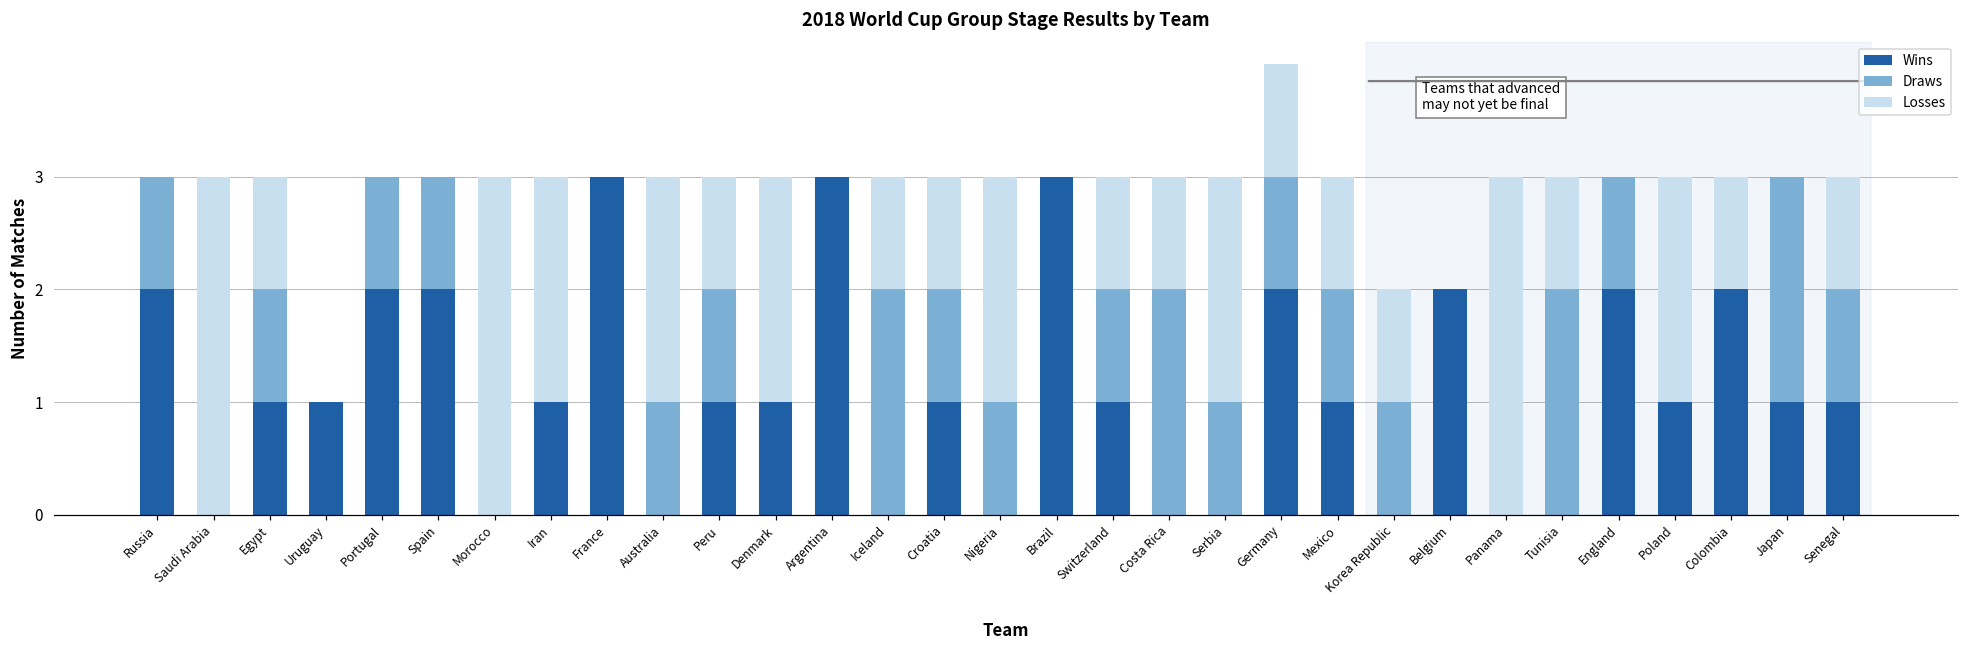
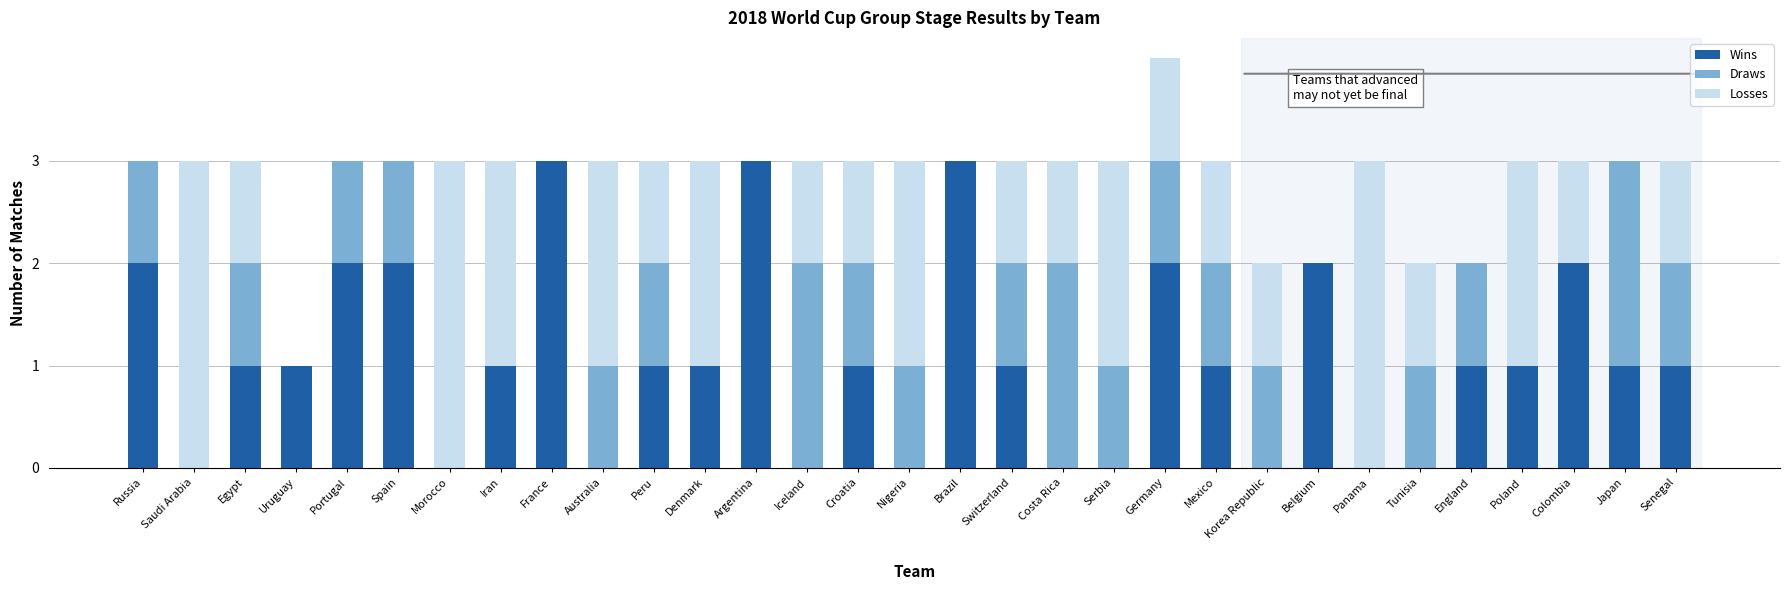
Draws, Tunisia: 2 -> 1
Wins, England: 2 -> 1
